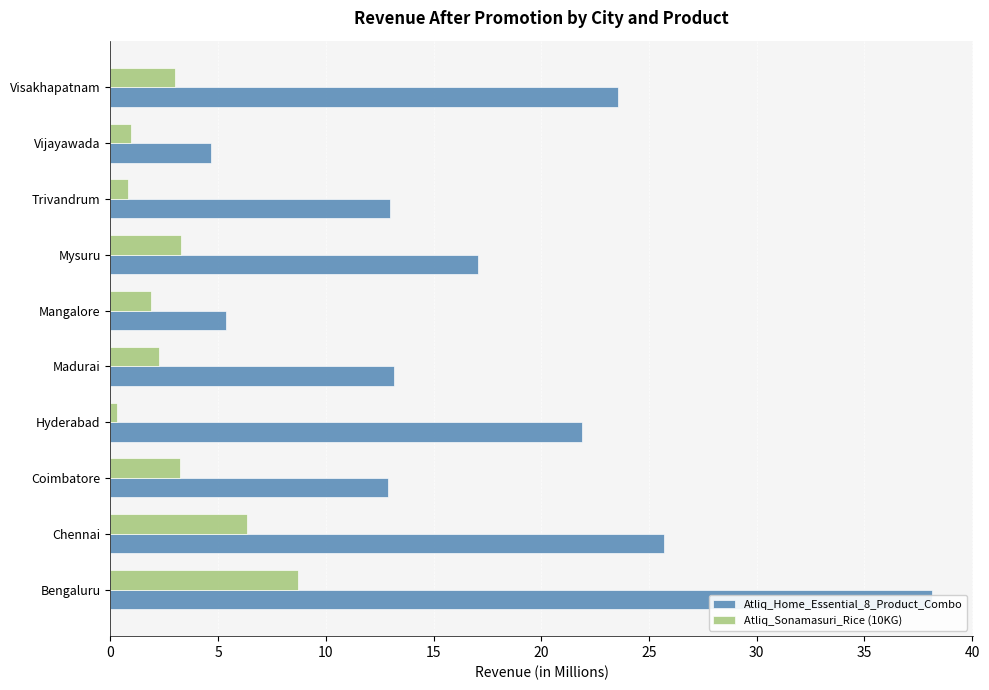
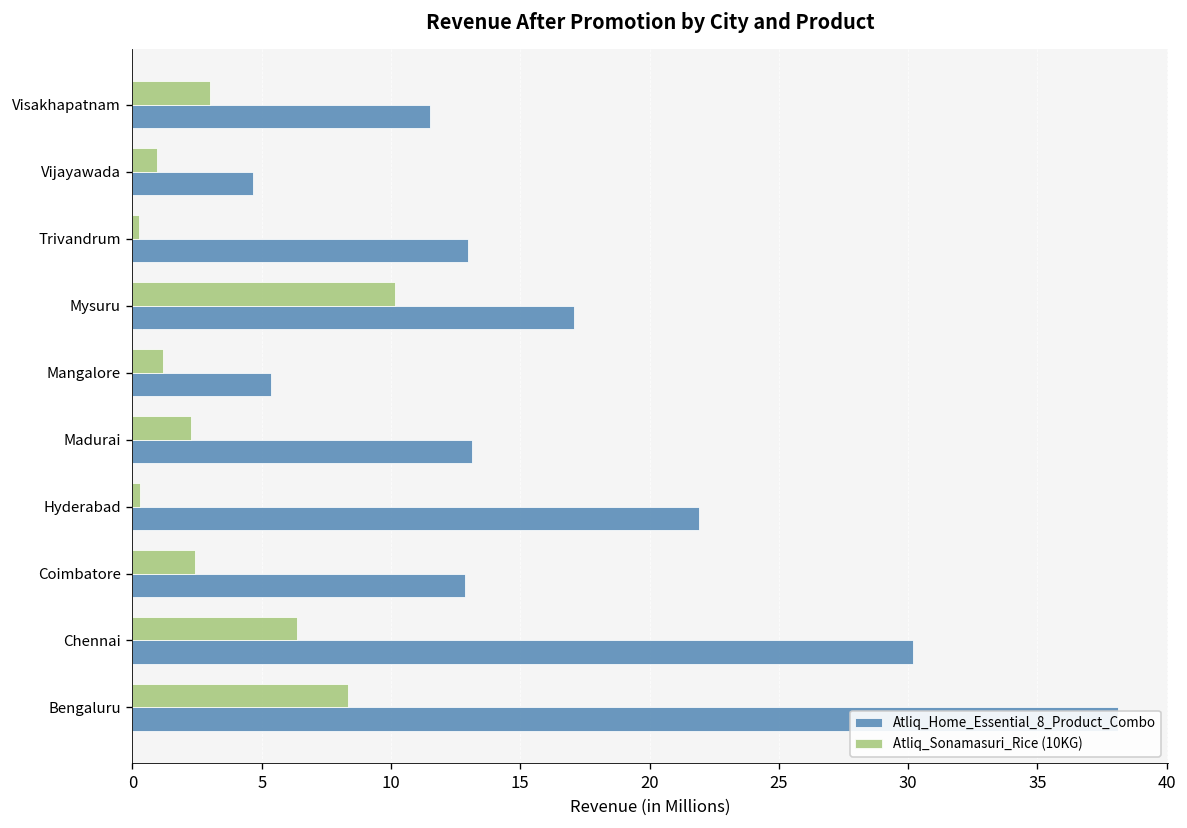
Atliq_Home_Essential_8_Product_Combo, Visakhapatnam: 23.5 -> 11.5
Atliq_Sonamasuri_Rice (10KG), Trivandrum: 0.8 -> 0.2
Atliq_Sonamasuri_Rice (10KG), Mysuru: 3.3 -> 10.1
Atliq_Sonamasuri_Rice (10KG), Mangalore: 1.9 -> 1.2
Atliq_Sonamasuri_Rice (10KG), Coimbatore: 3.2 -> 2.4
Atliq_Home_Essential_8_Product_Combo, Chennai: 25.7 -> 30.2
Atliq_Sonamasuri_Rice (10KG), Bengaluru: 8.7 -> 8.3
